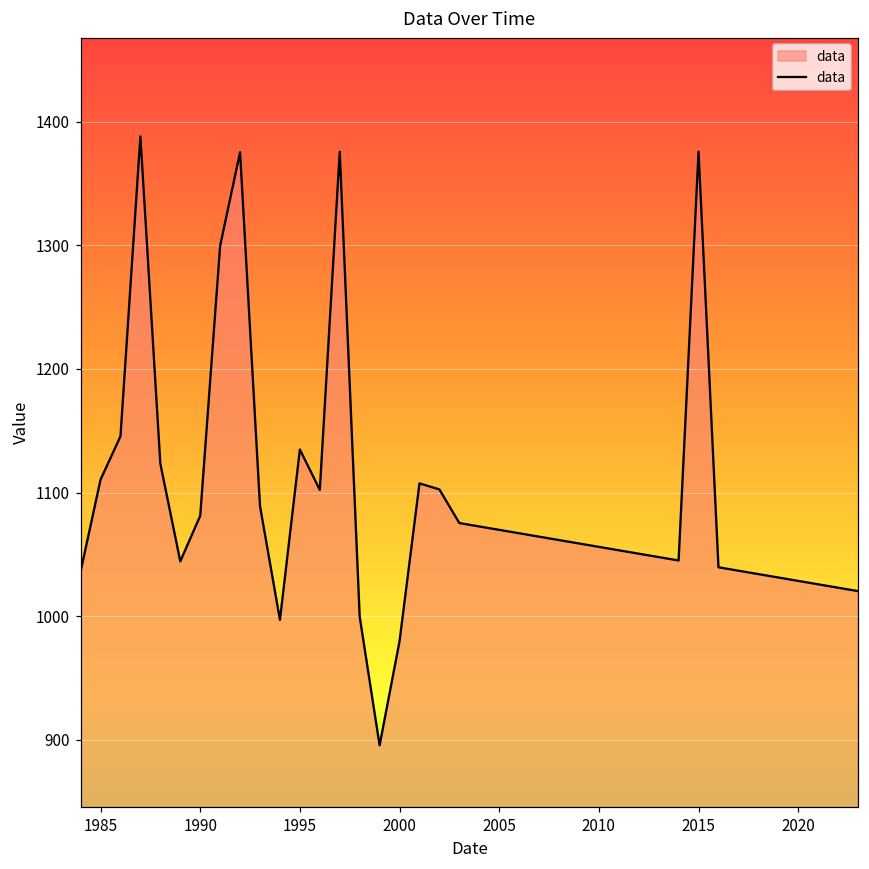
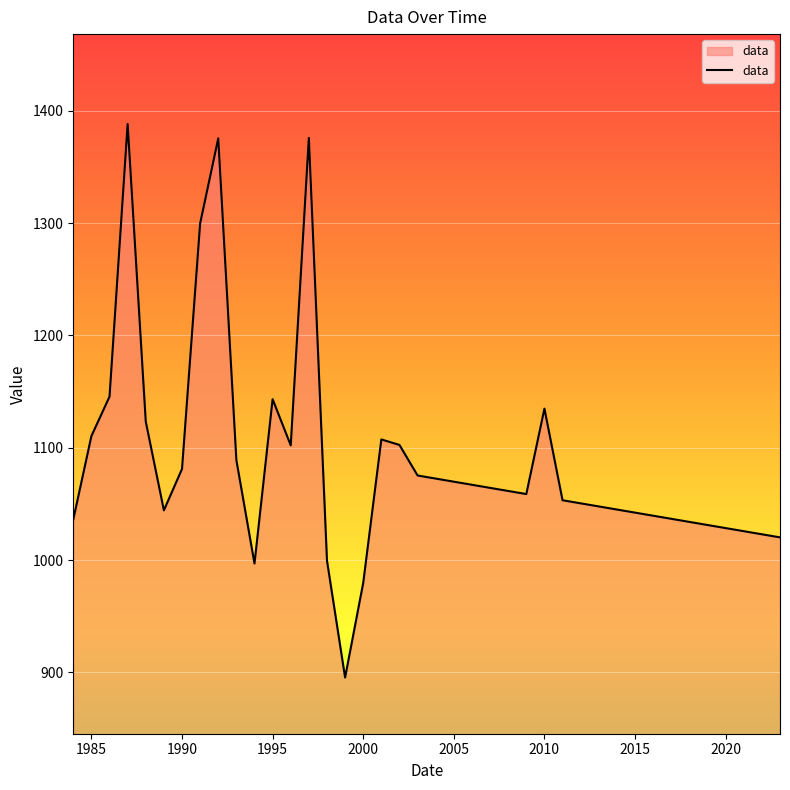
1995: 1135 -> 1143
2010: 1056 -> 1135
2015: 1376 -> 1042
